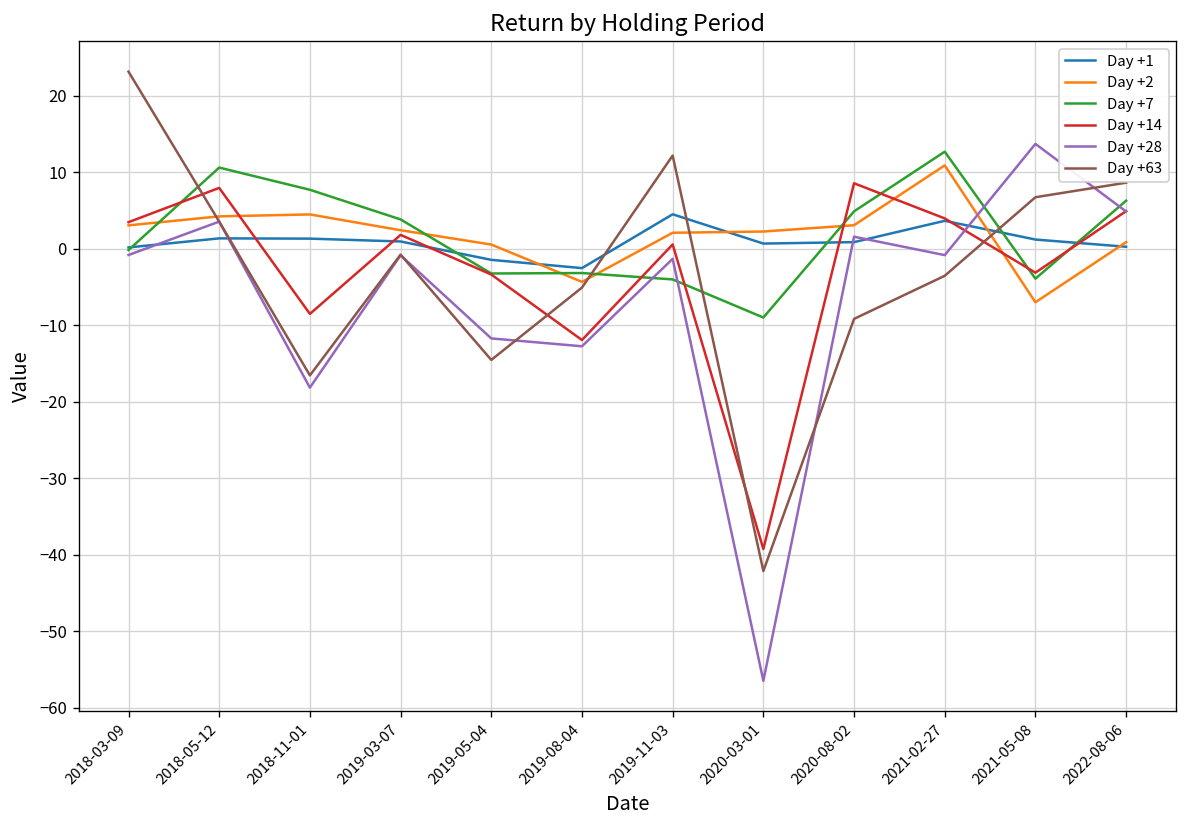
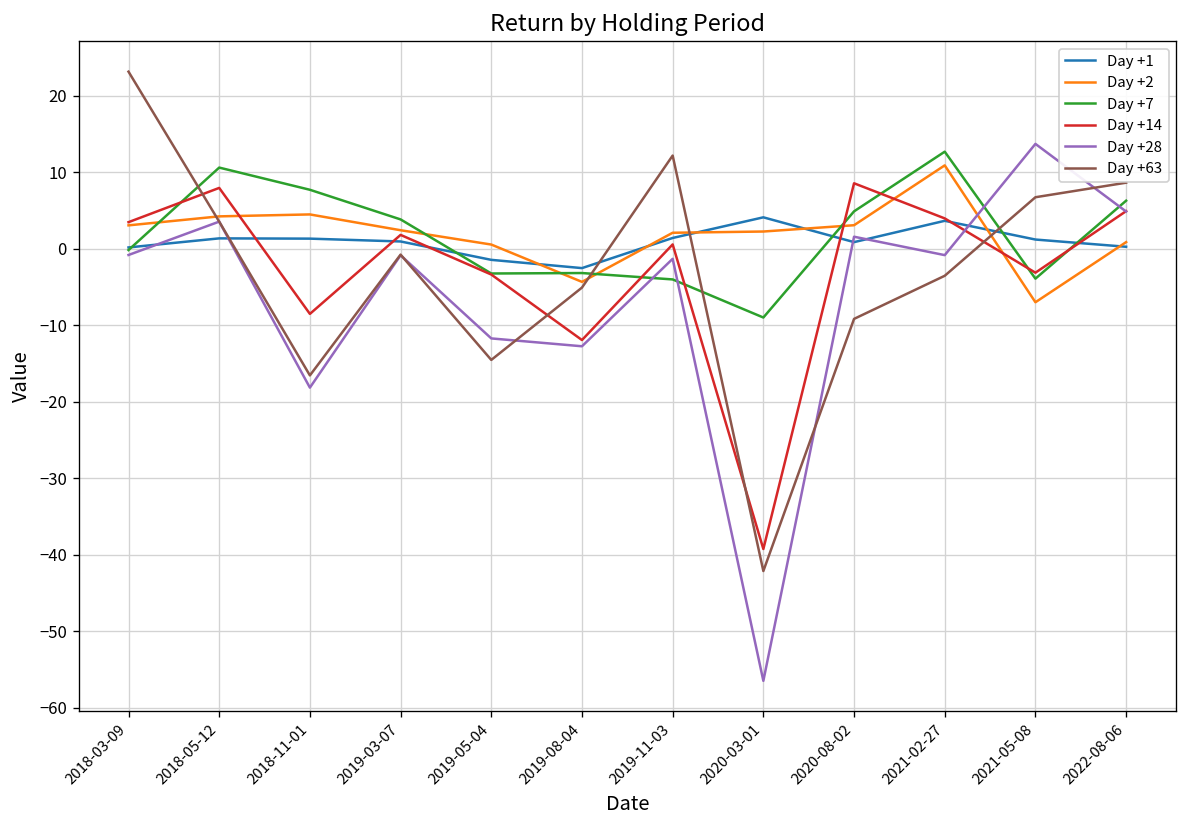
Day +1, 2019-11-03: 5 -> 1
Day +1, 2020-03-01: 1 -> 4
